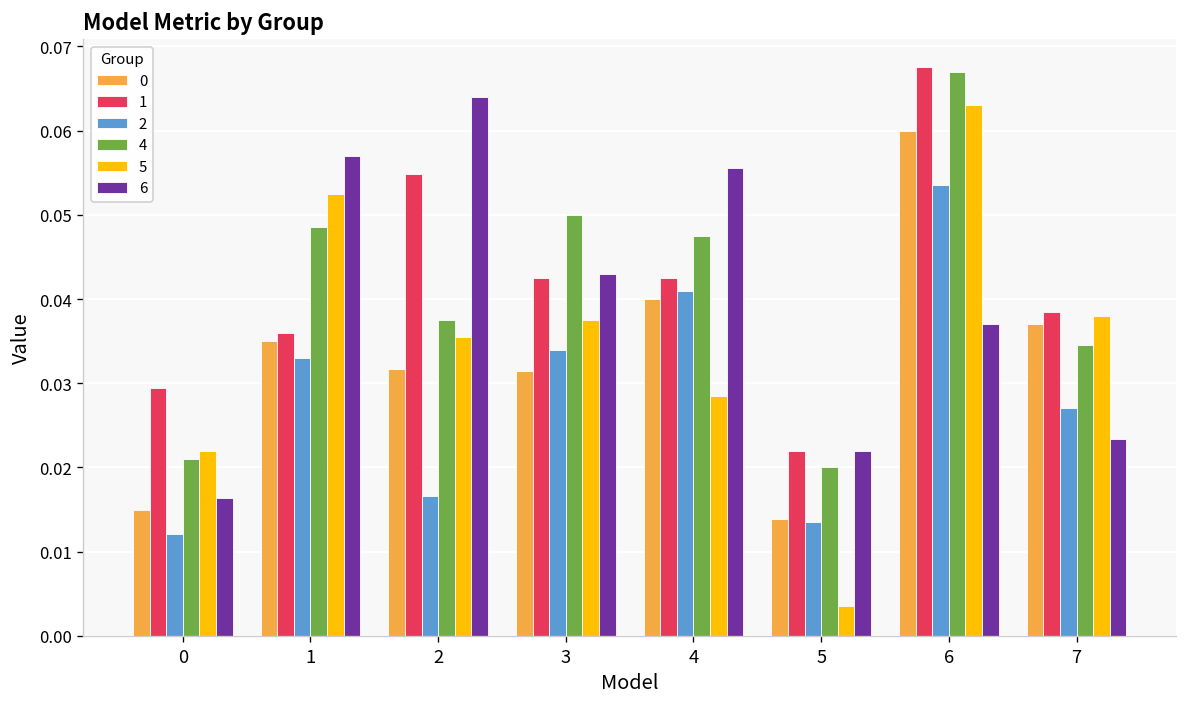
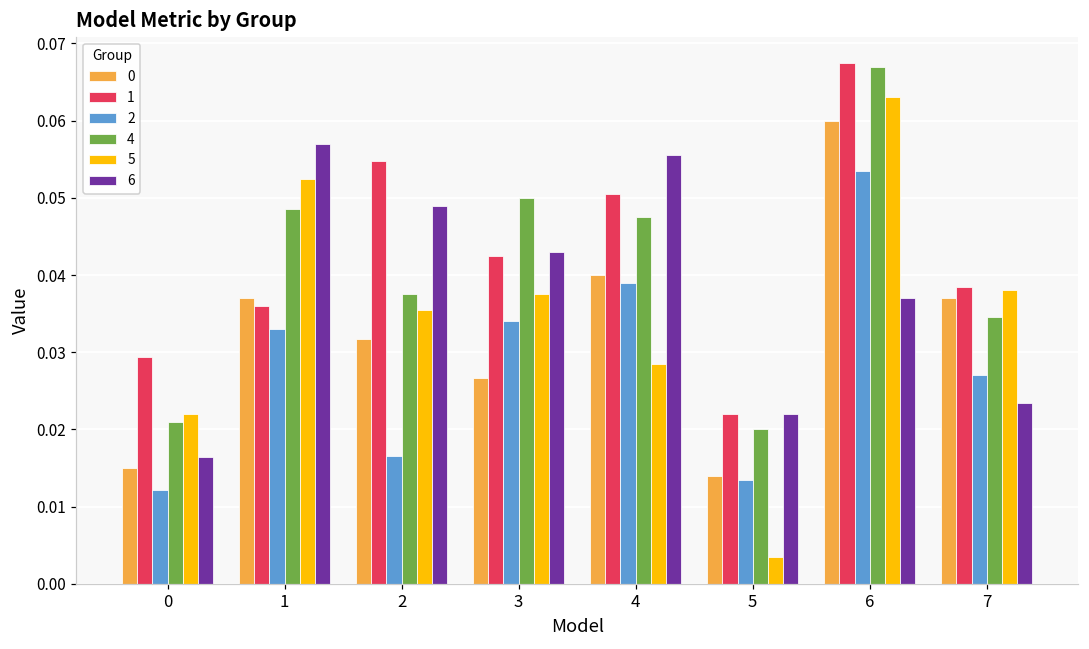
0, 1: 0.035 -> 0.037
6, 2: 0.064 -> 0.049
0, 3: 0.032 -> 0.027
1, 4: 0.043 -> 0.051
2, 4: 0.041 -> 0.039
